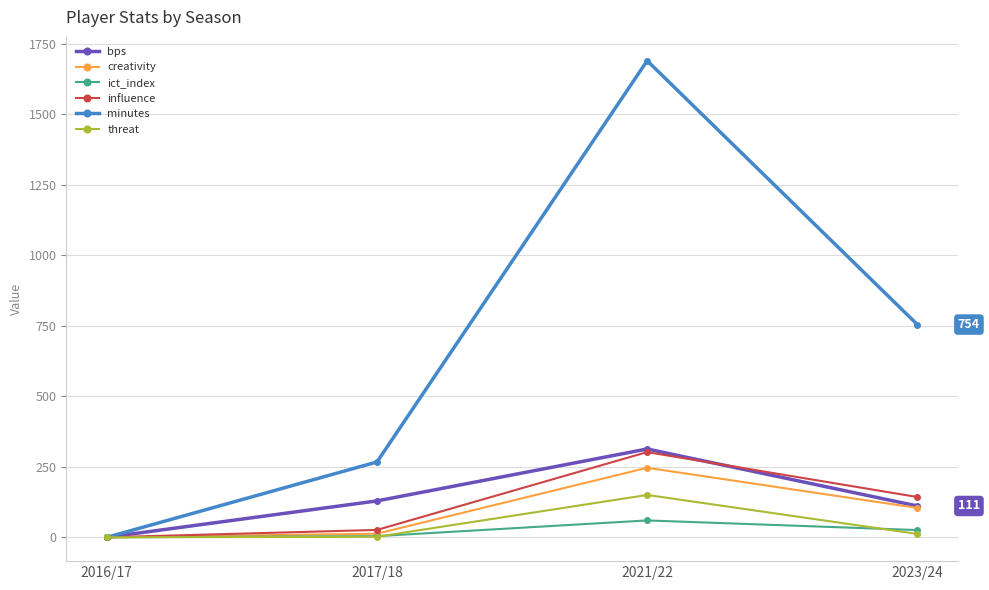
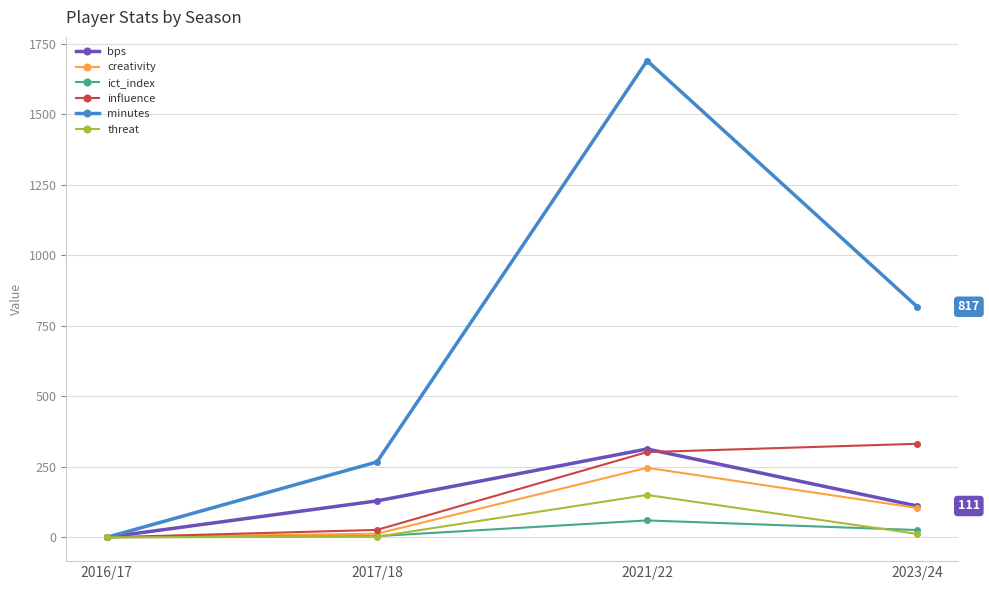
influence, 2023/24: 140 -> 330
minutes, 2023/24: 754 -> 817
